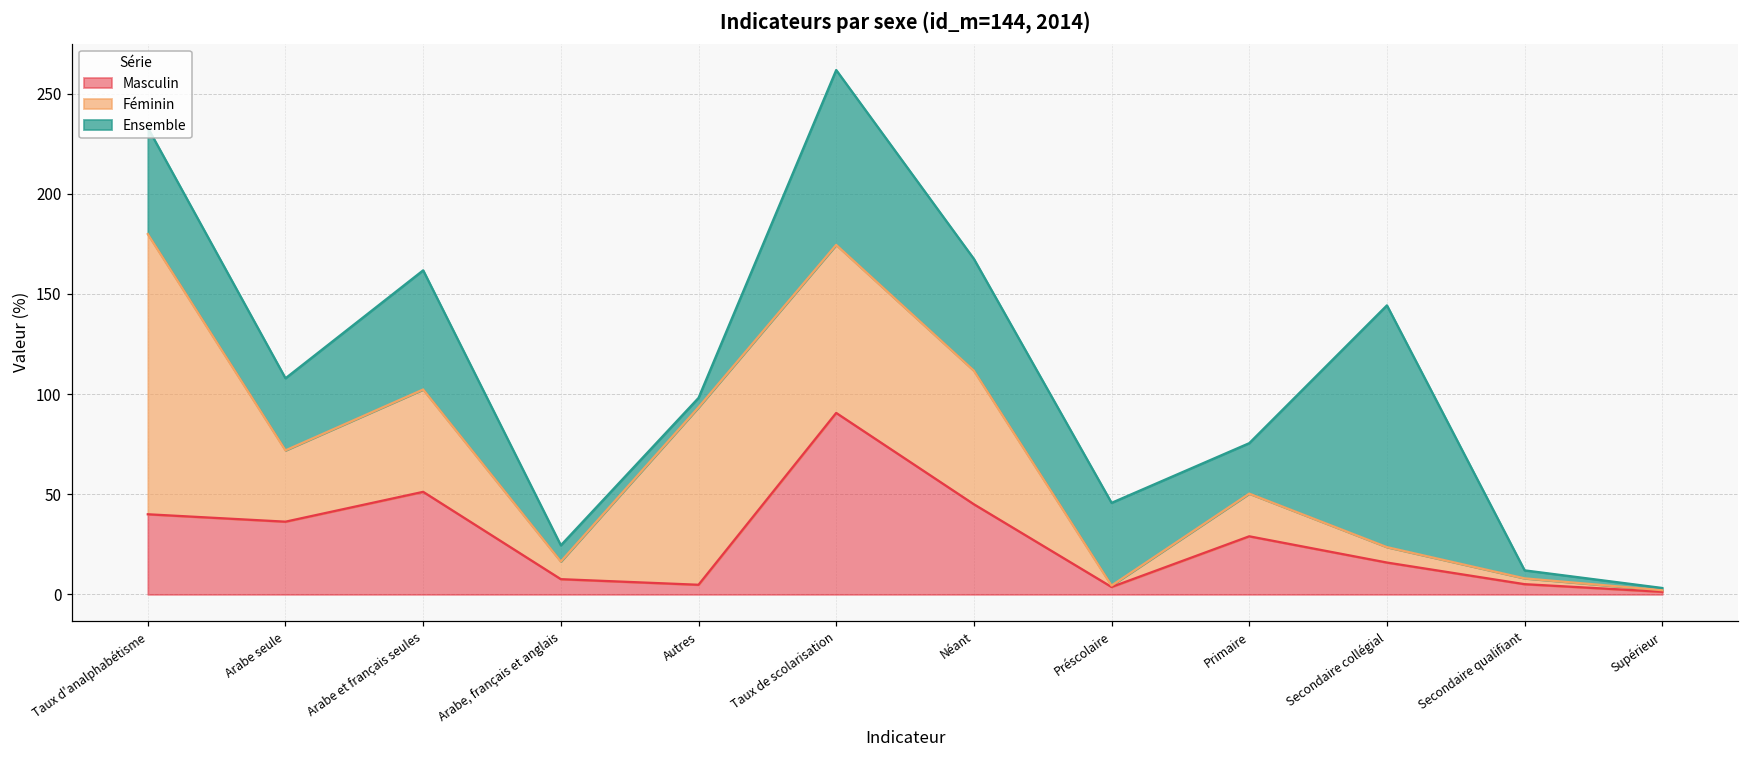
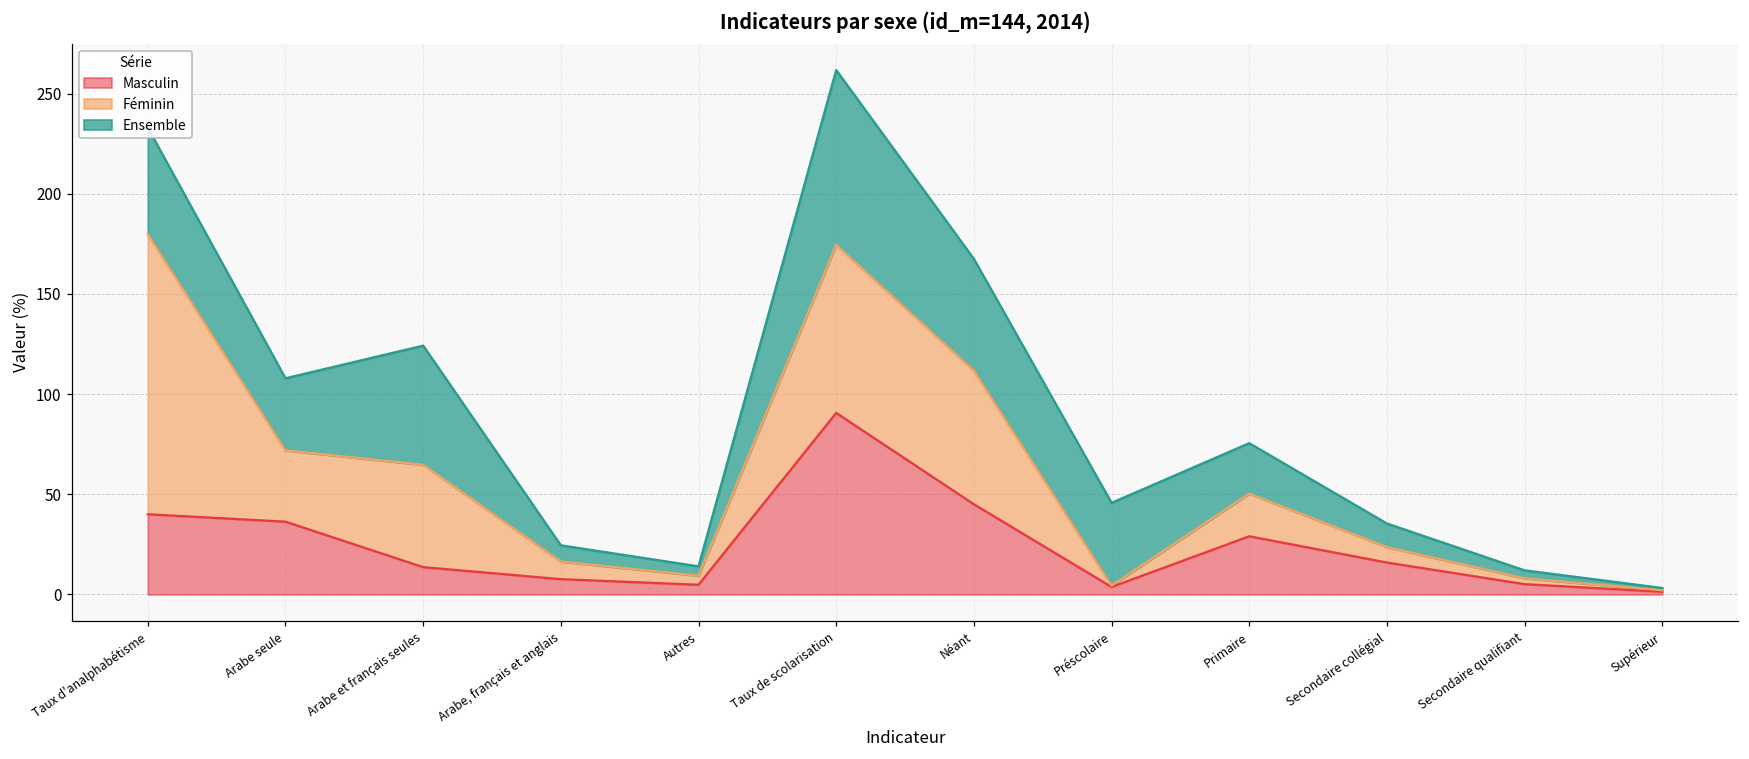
Masculin, Arabe et français seules: 51 -> 14
Féminin, Autres: 89 -> 5
Ensemble, Secondaire collégial: 121 -> 12
